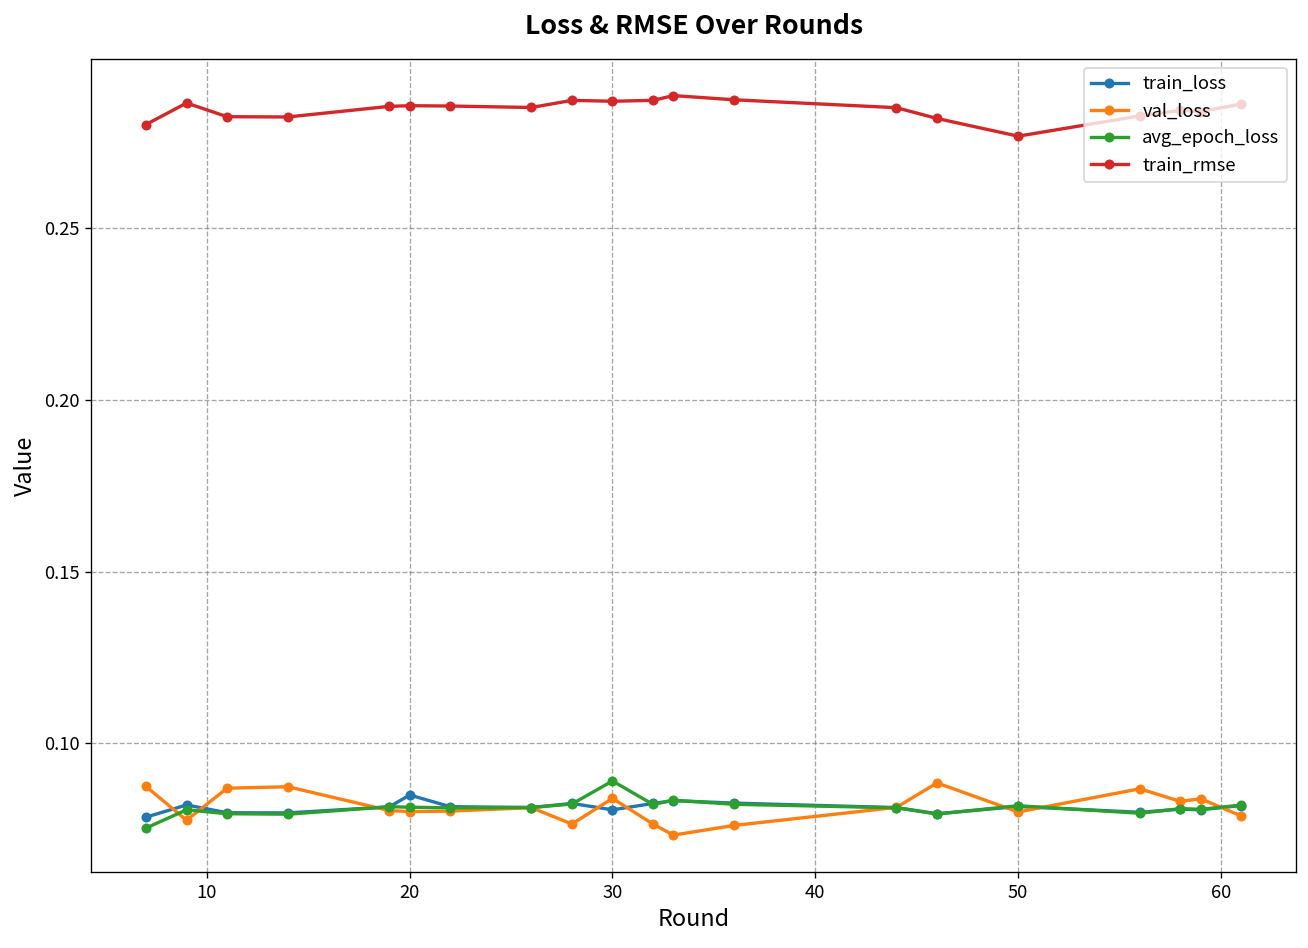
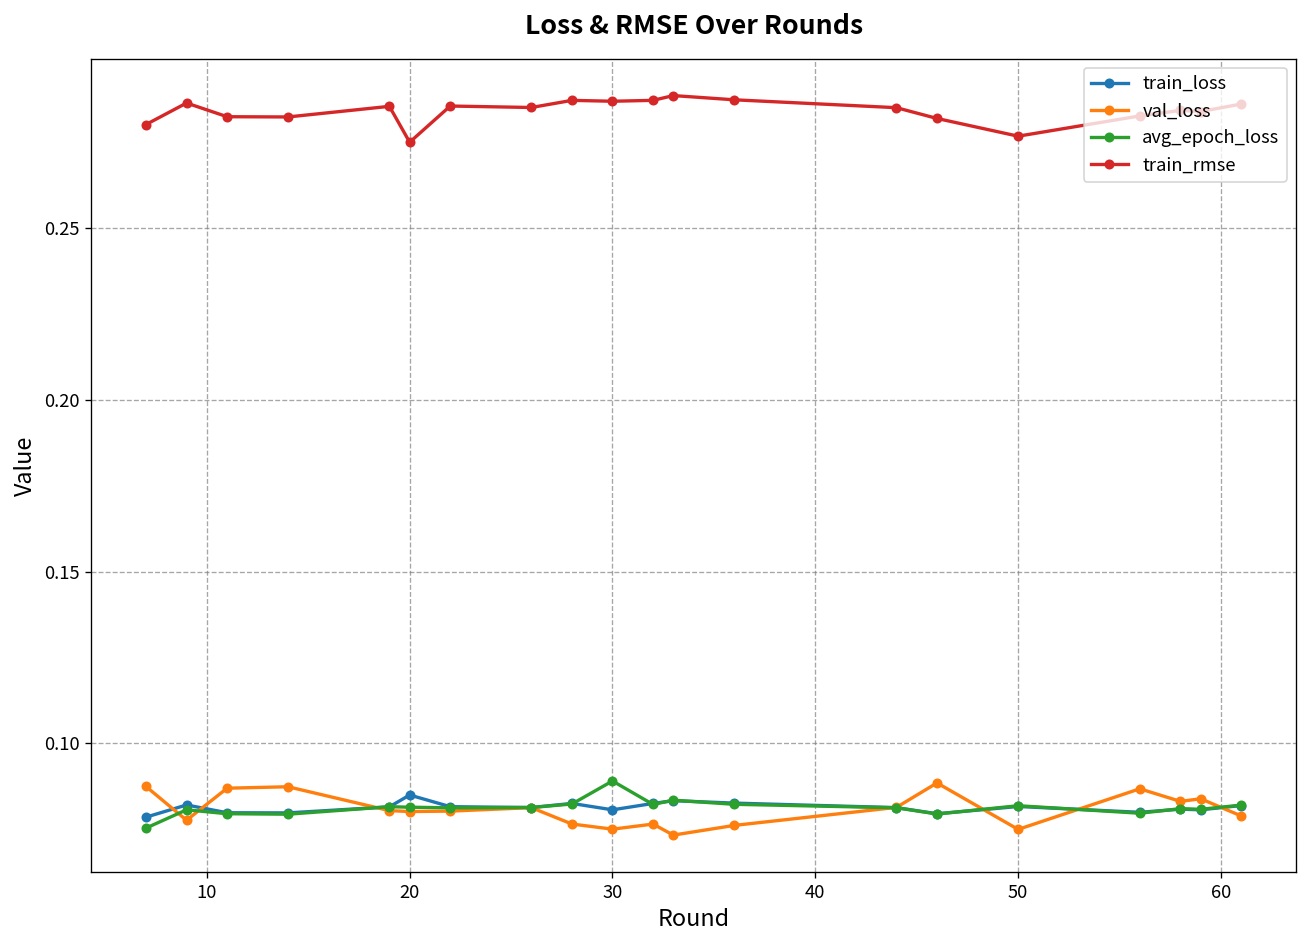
train_rmse, 20: 0.286 -> 0.275
val_loss, 30: 0.084 -> 0.075
val_loss, 50: 0.080 -> 0.075
